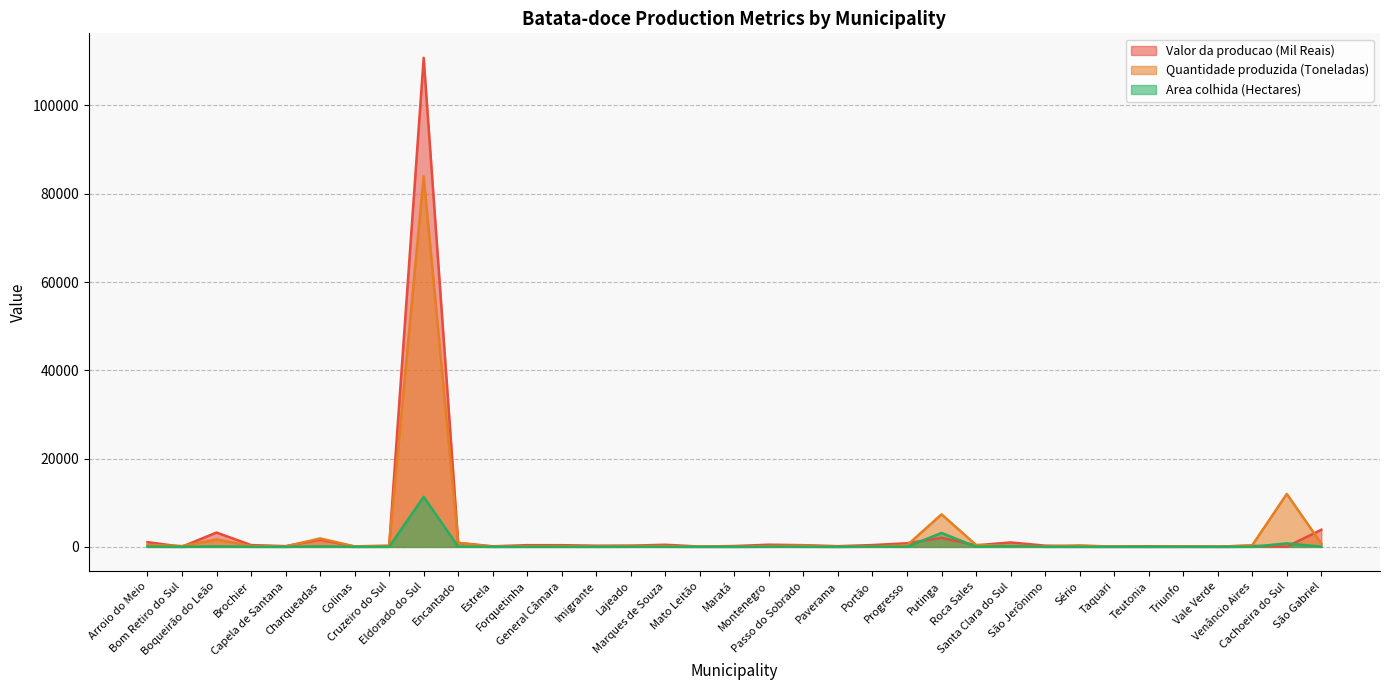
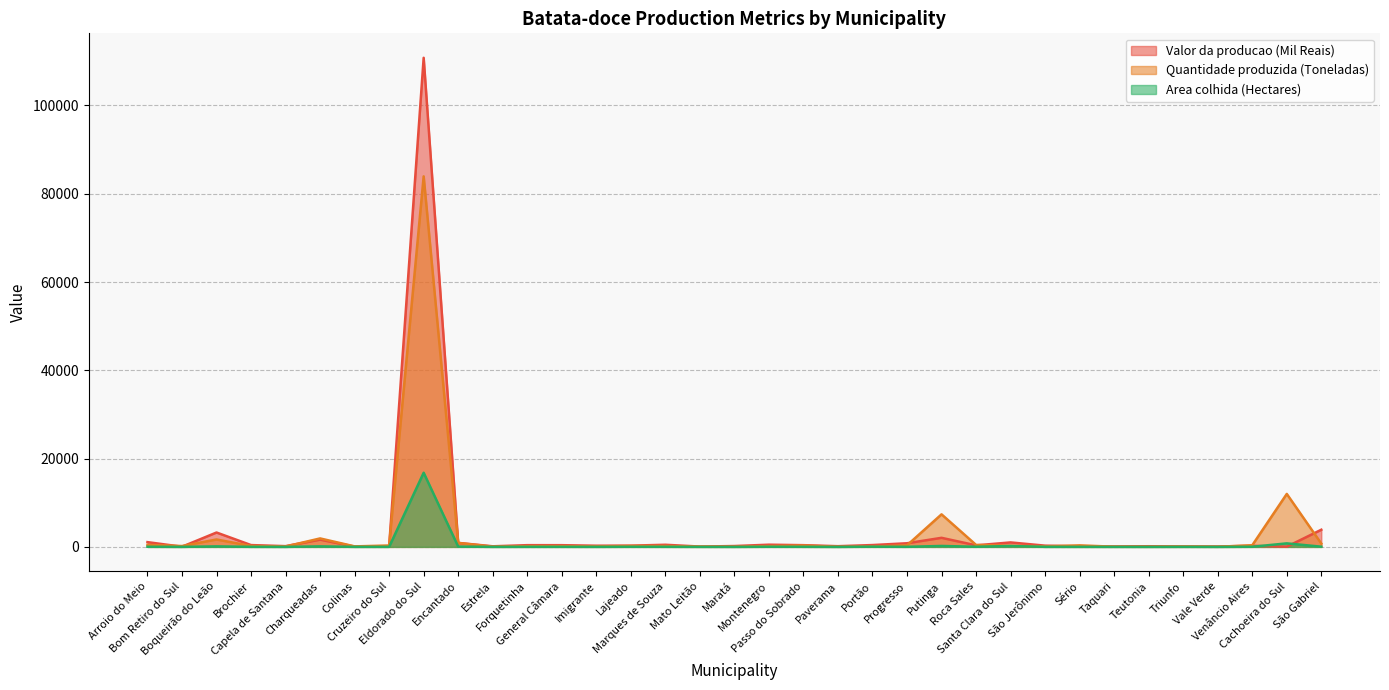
Area colhida (Hectares), Eldorado do Sul: 11000 -> 17000
Area colhida (Hectares), Putinga: 3000 -> 0
